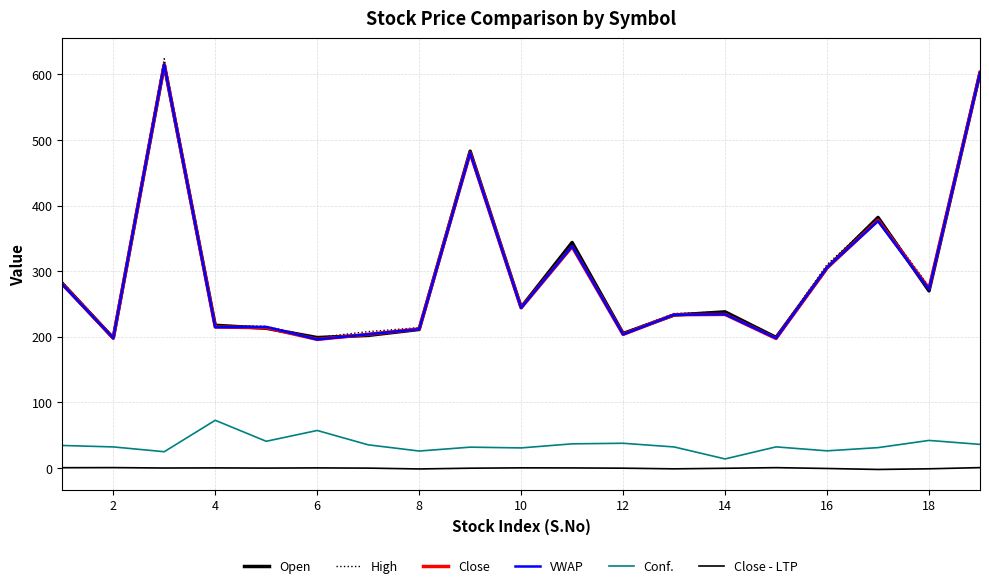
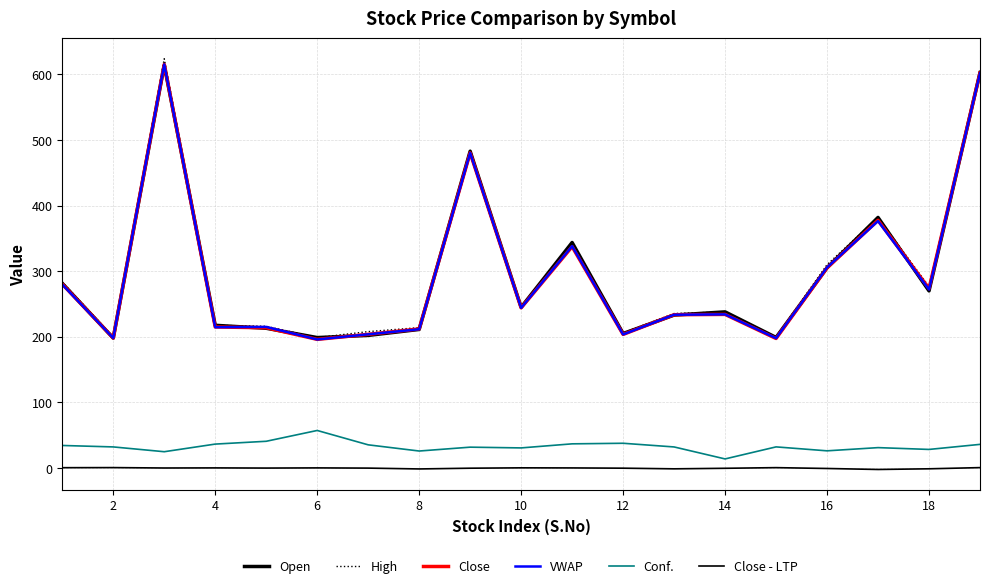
Conf., 4: 70 -> 40
Conf., 18: 40 -> 30
